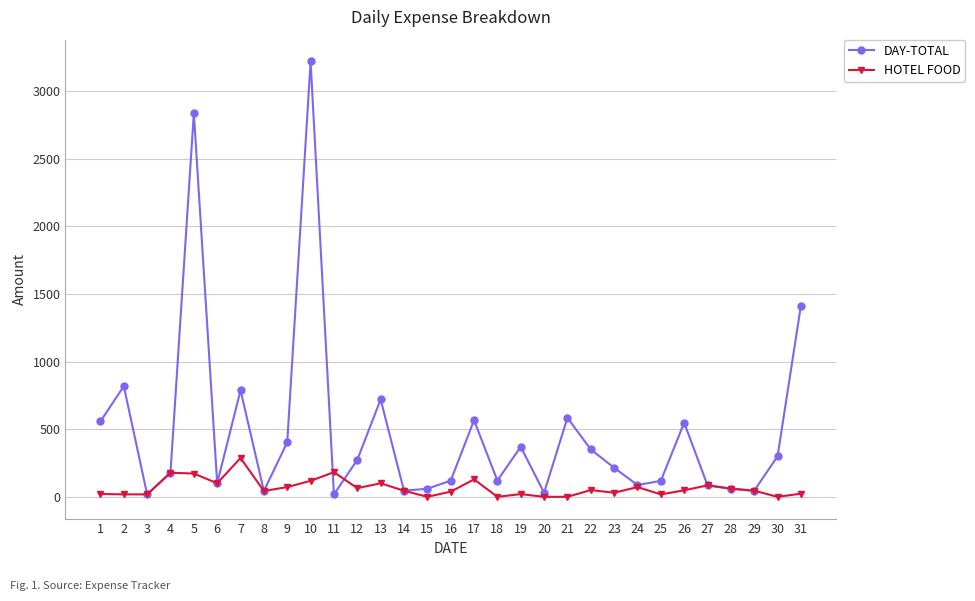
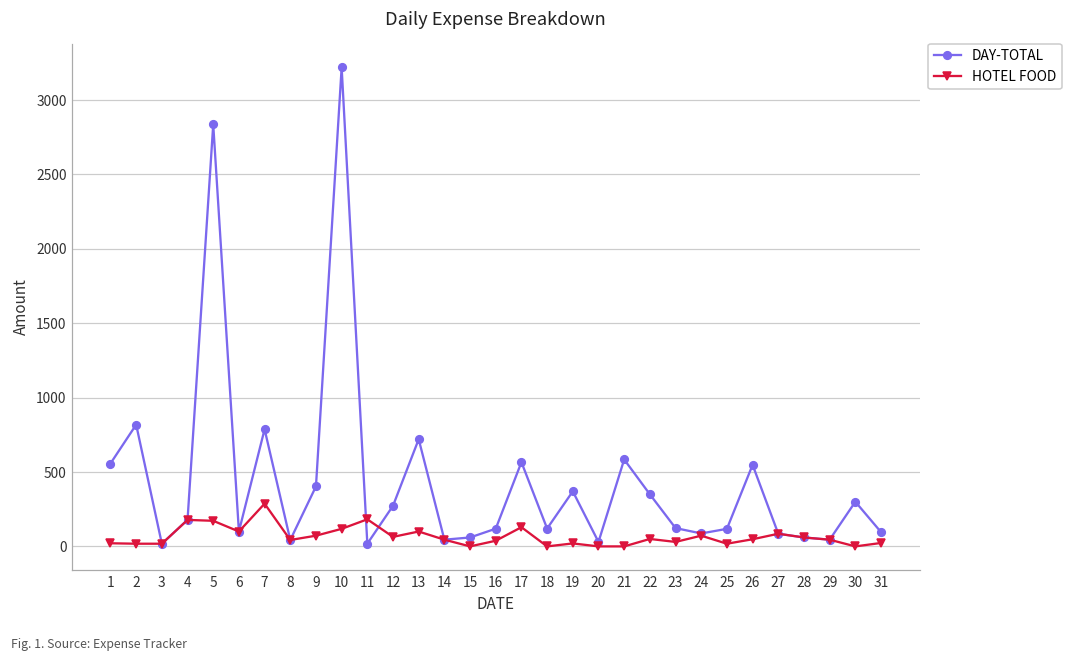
DAY-TOTAL, 23: 220 -> 120
DAY-TOTAL, 31: 1410 -> 100
